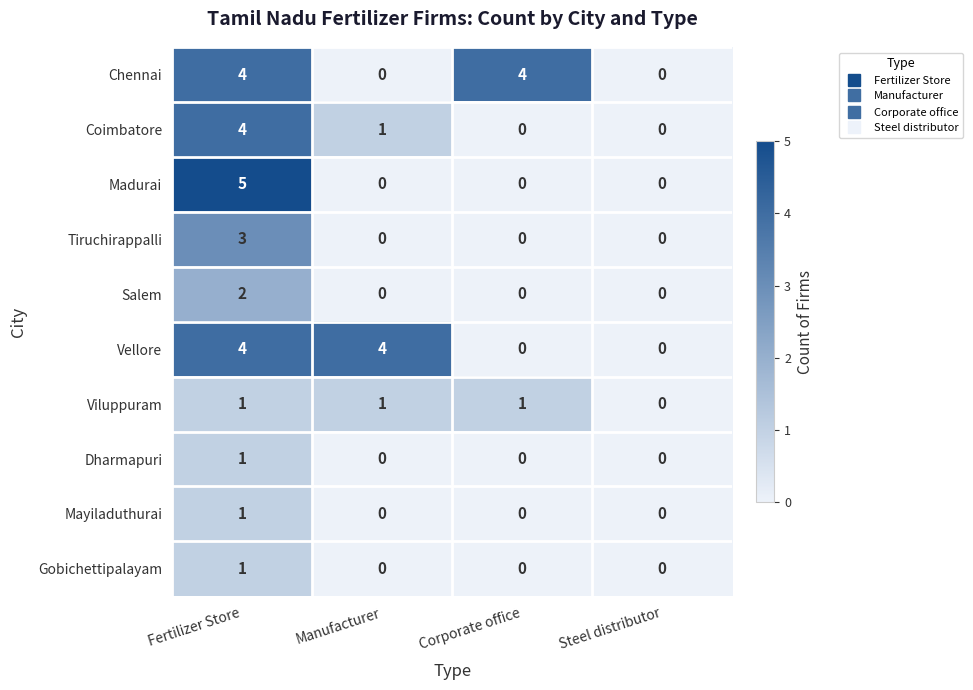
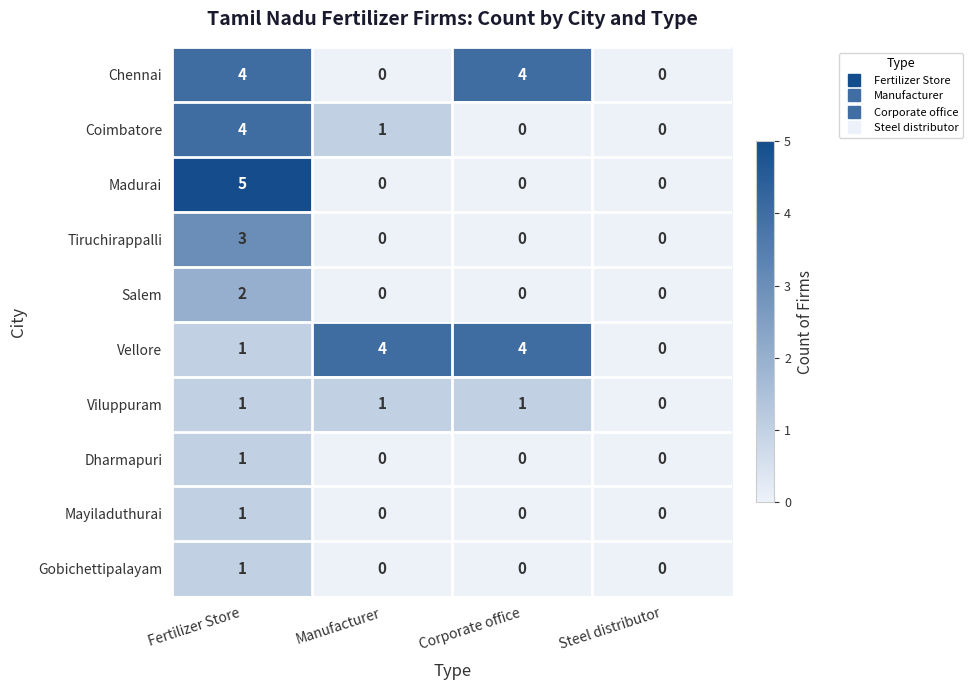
Vellore, Fertilizer Store: 4 -> 1
Vellore, Corporate office: 0 -> 4
